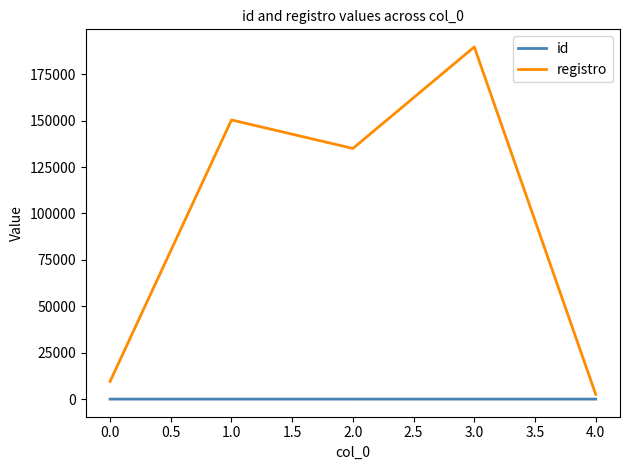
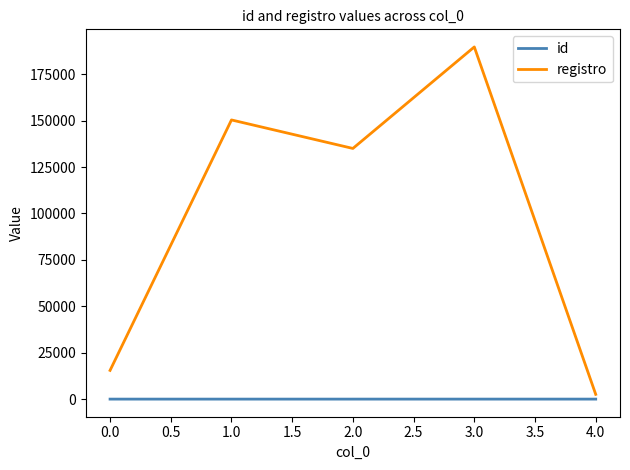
registro, 0.0: 10000 -> 15000
